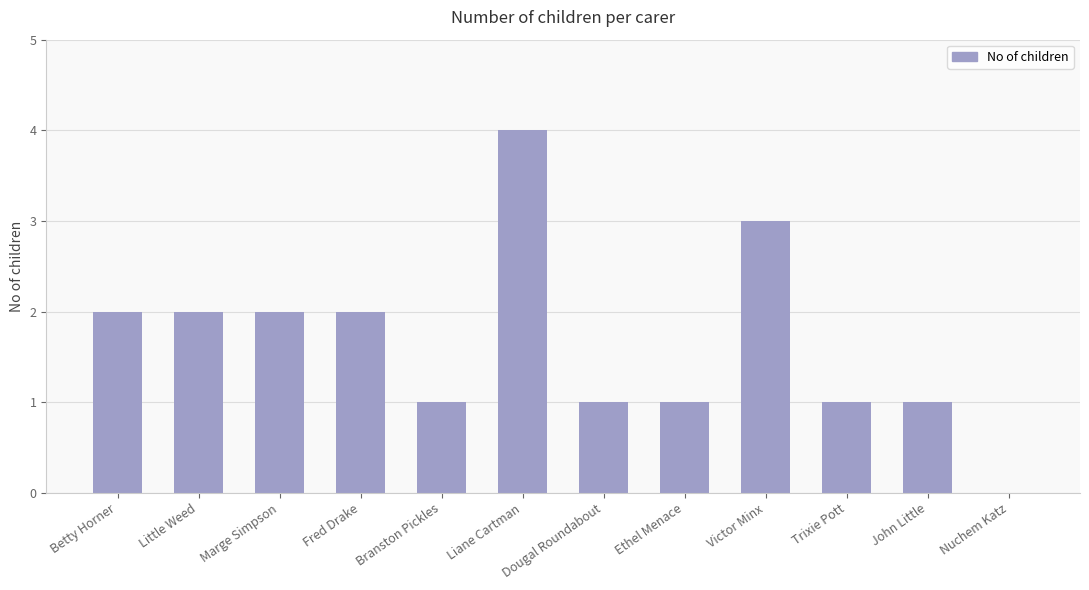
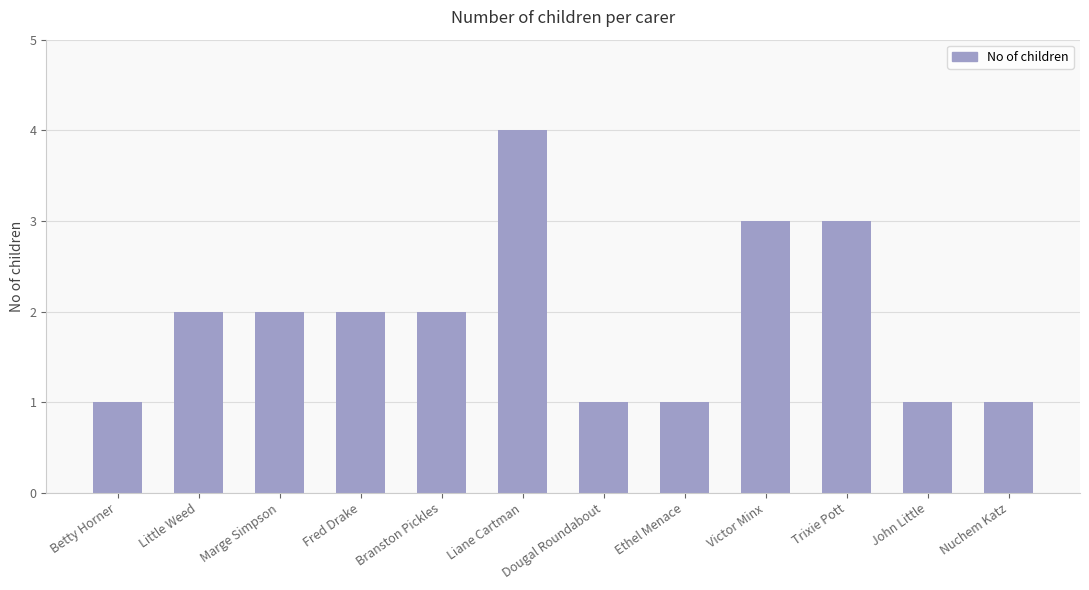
Betty Horner: 2 -> 1
Branston Pickles: 1 -> 2
Trixie Pott: 1 -> 3
Nuchem Katz: 0 -> 1
